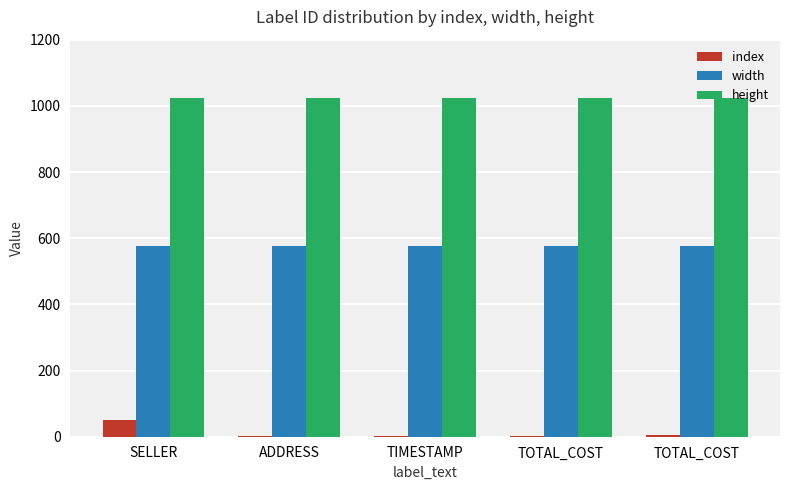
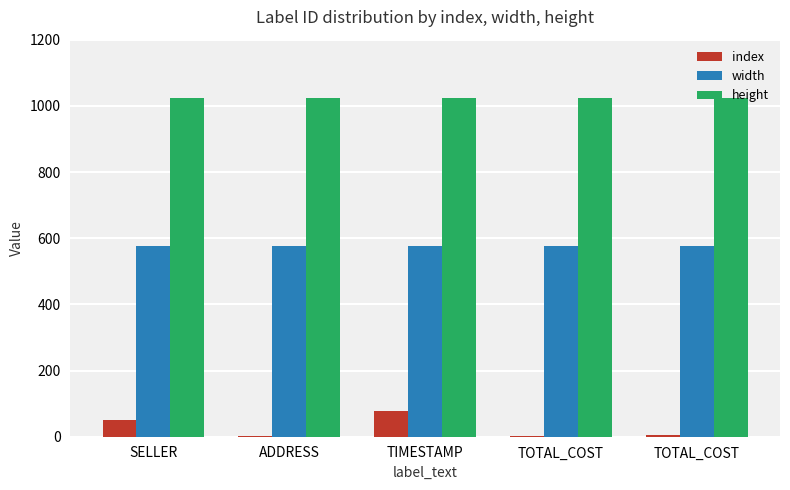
index, TIMESTAMP: 0 -> 80
